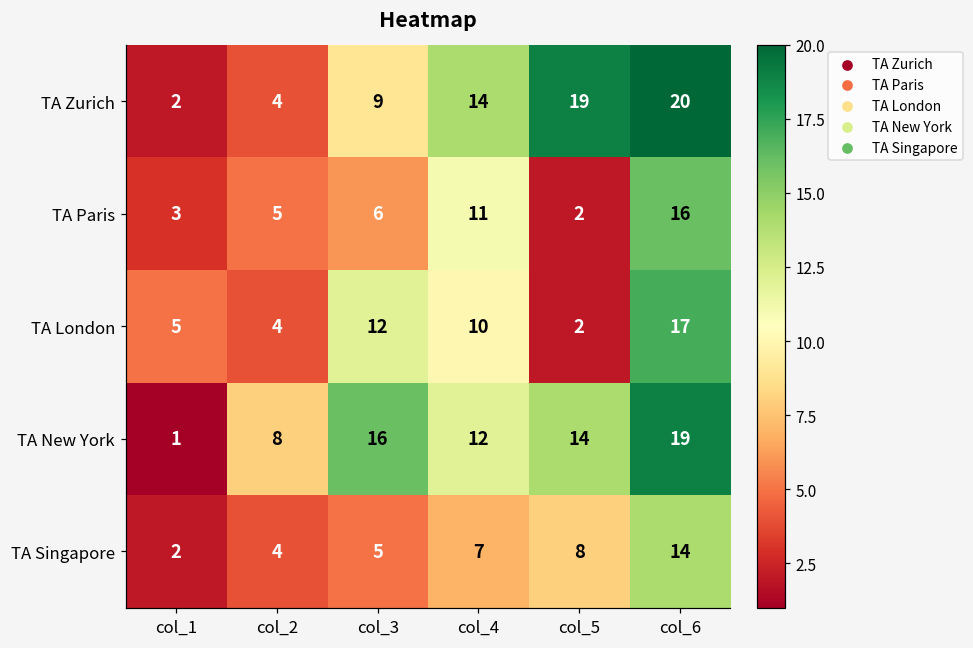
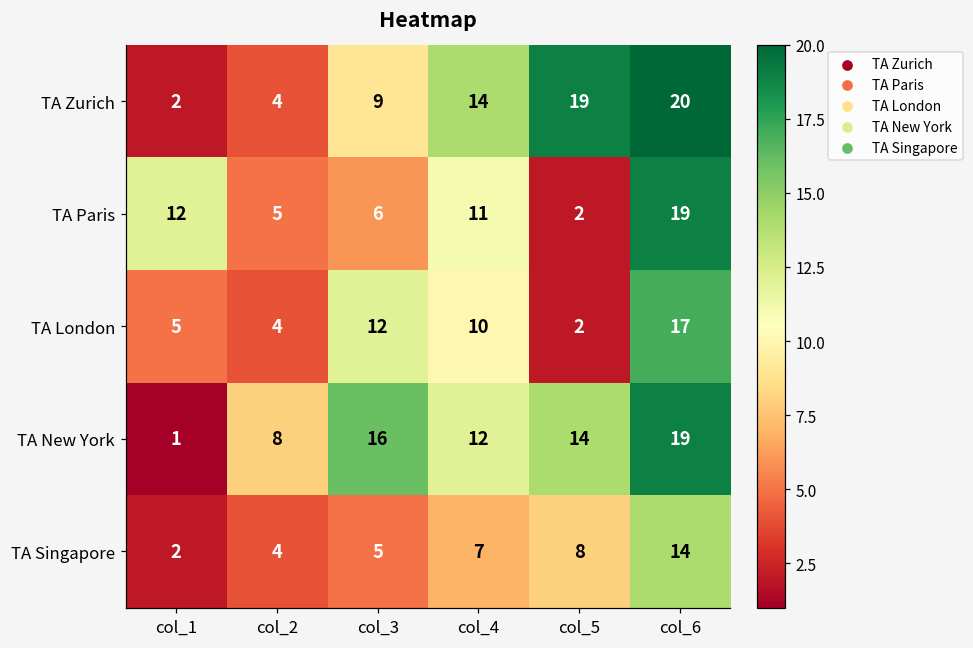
TA Paris, col_1: 3 -> 12
TA Paris, col_6: 16 -> 19
